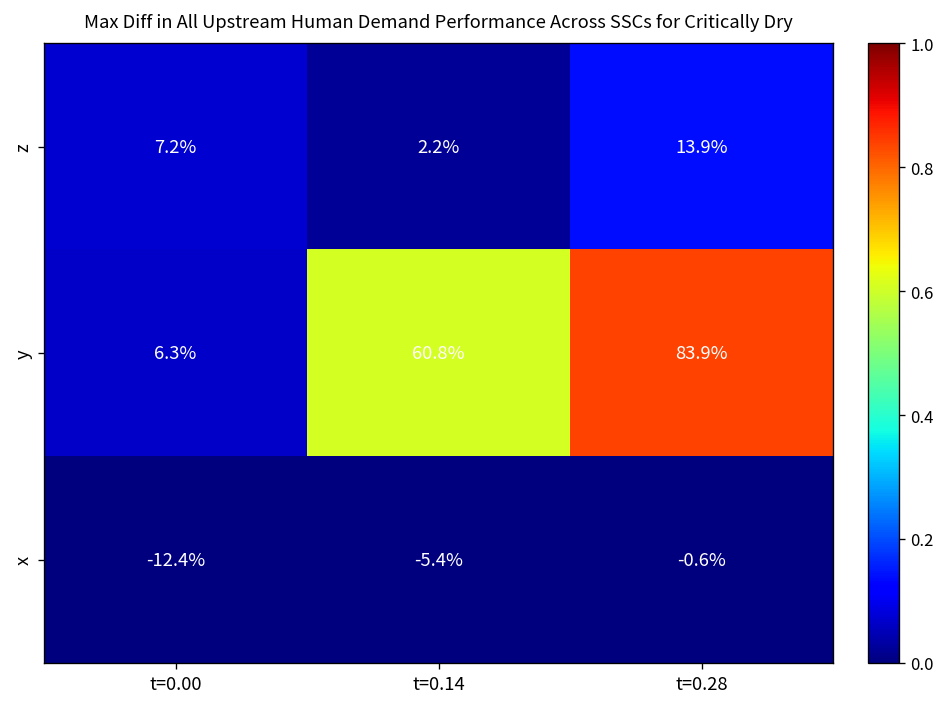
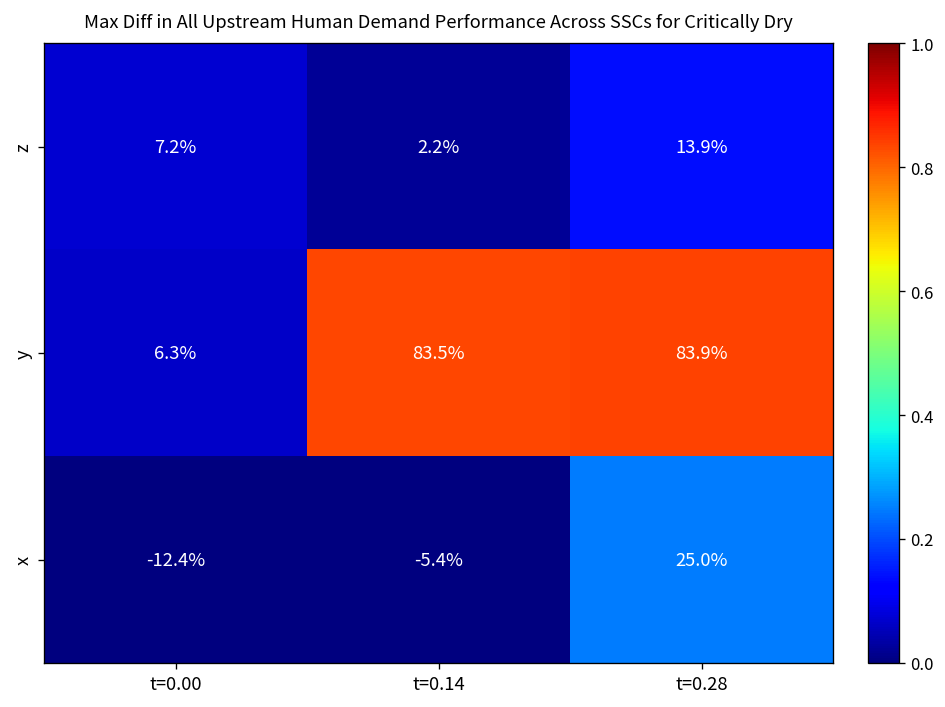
y, t=0.14: 60.8% -> 83.5%
x, t=0.28: -0.6% -> 25.0%
